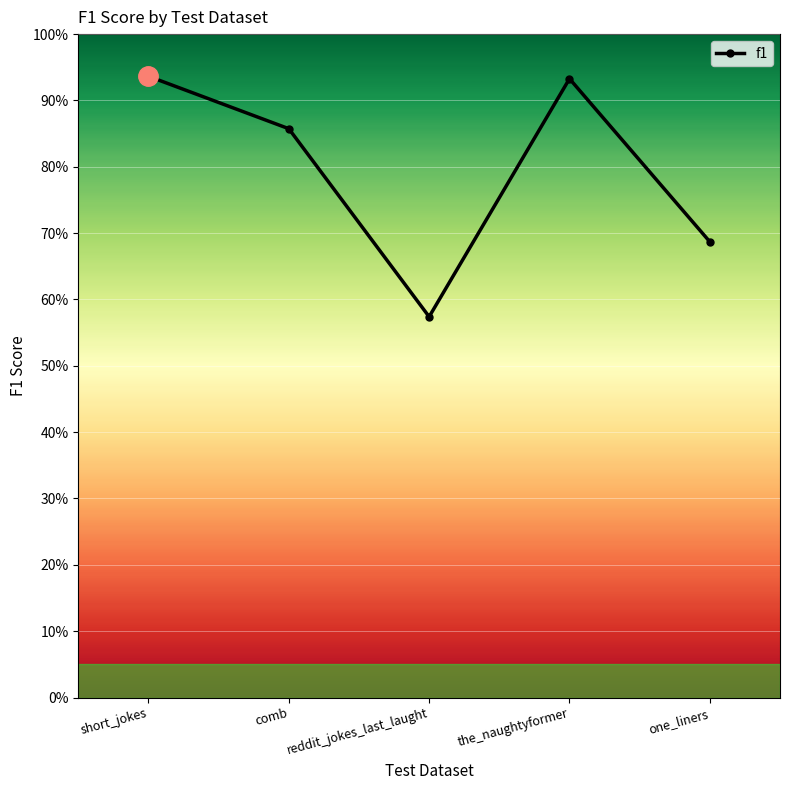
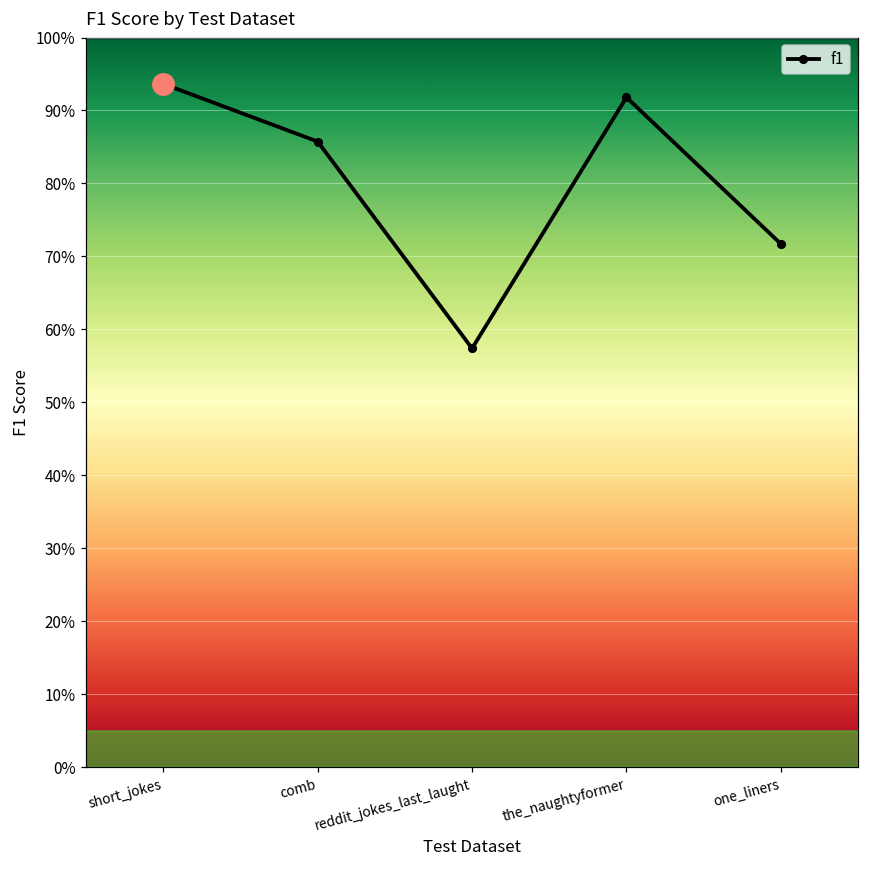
f1, the_naughtyformer: 93% -> 92%
f1, one_liners: 69% -> 72%
